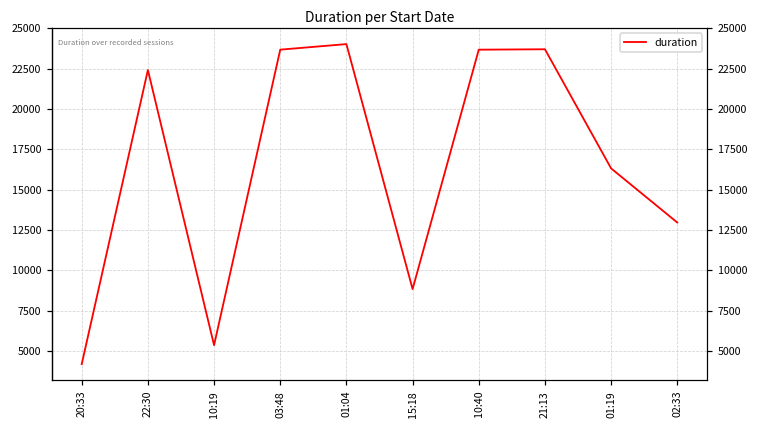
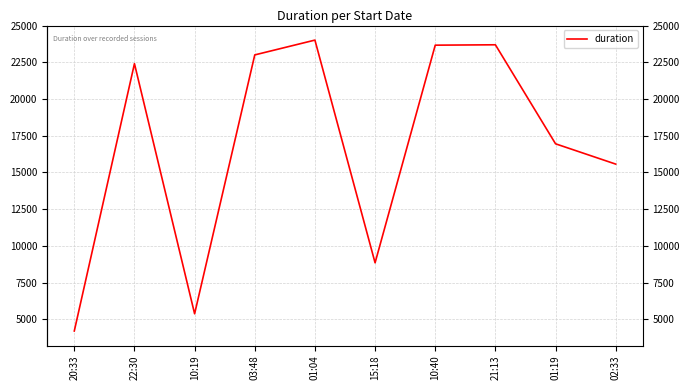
03:48: 23700 -> 23000
01:19: 16300 -> 17000
02:33: 13000 -> 15600
